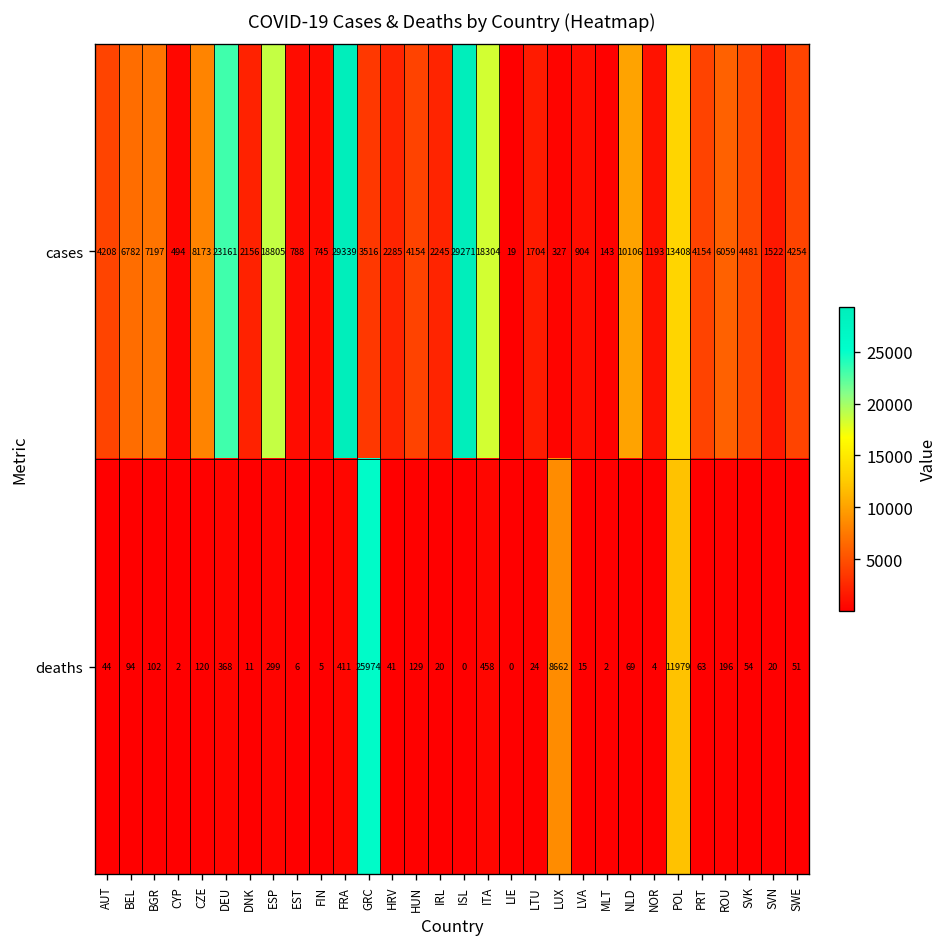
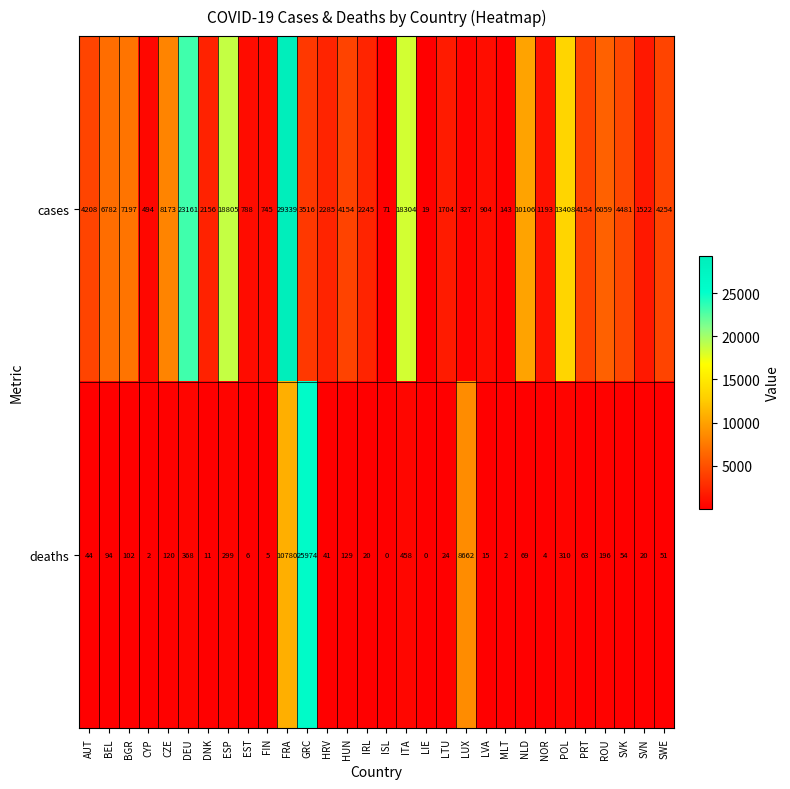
cases, ISL: 29271 -> 71
deaths, FRA: 411 -> 10780
deaths, POL: 11979 -> 310
